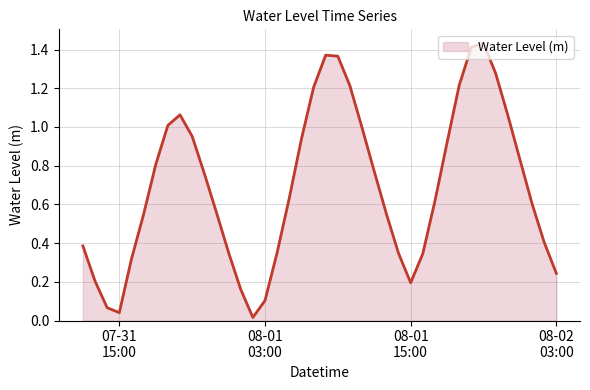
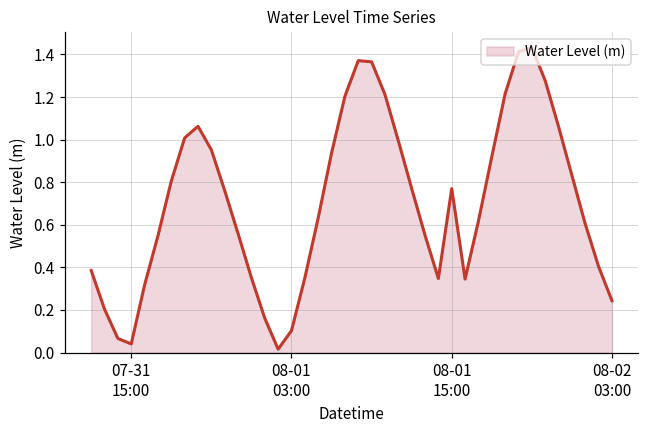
08-01 15:00: 0.19 -> 0.77
